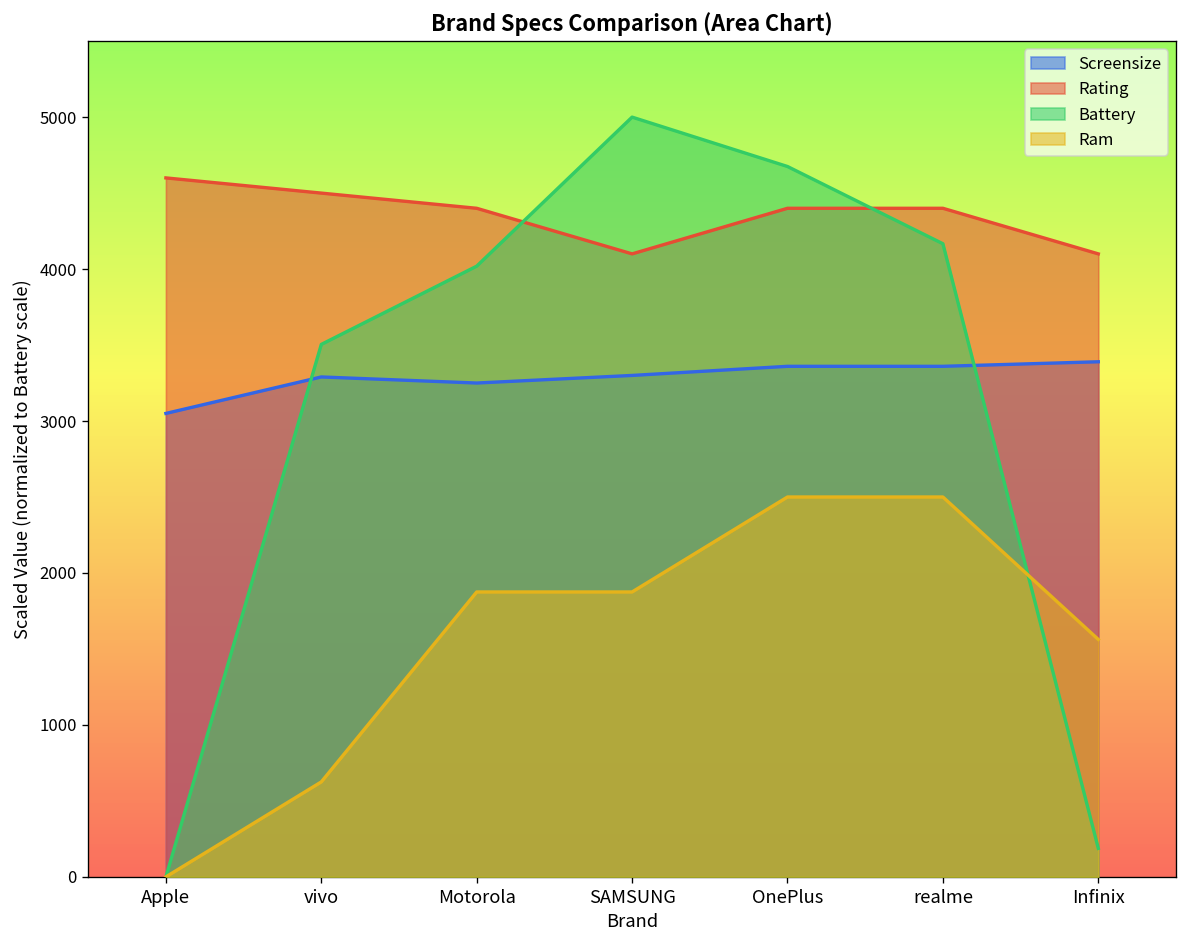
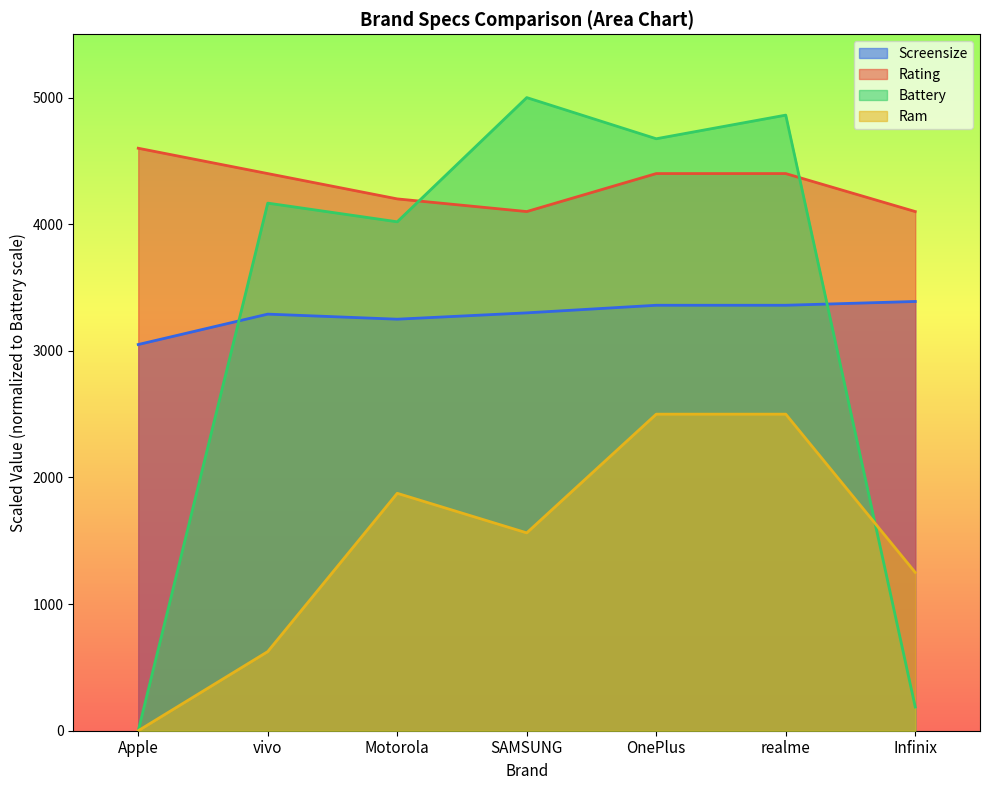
Rating, vivo: 4500 -> 4400
Battery, vivo: 3500 -> 4170
Rating, Motorola: 4400 -> 4200
Ram, SAMSUNG: 1880 -> 1560
Battery, realme: 4170 -> 4860
Ram, Infinix: 1560 -> 1250
